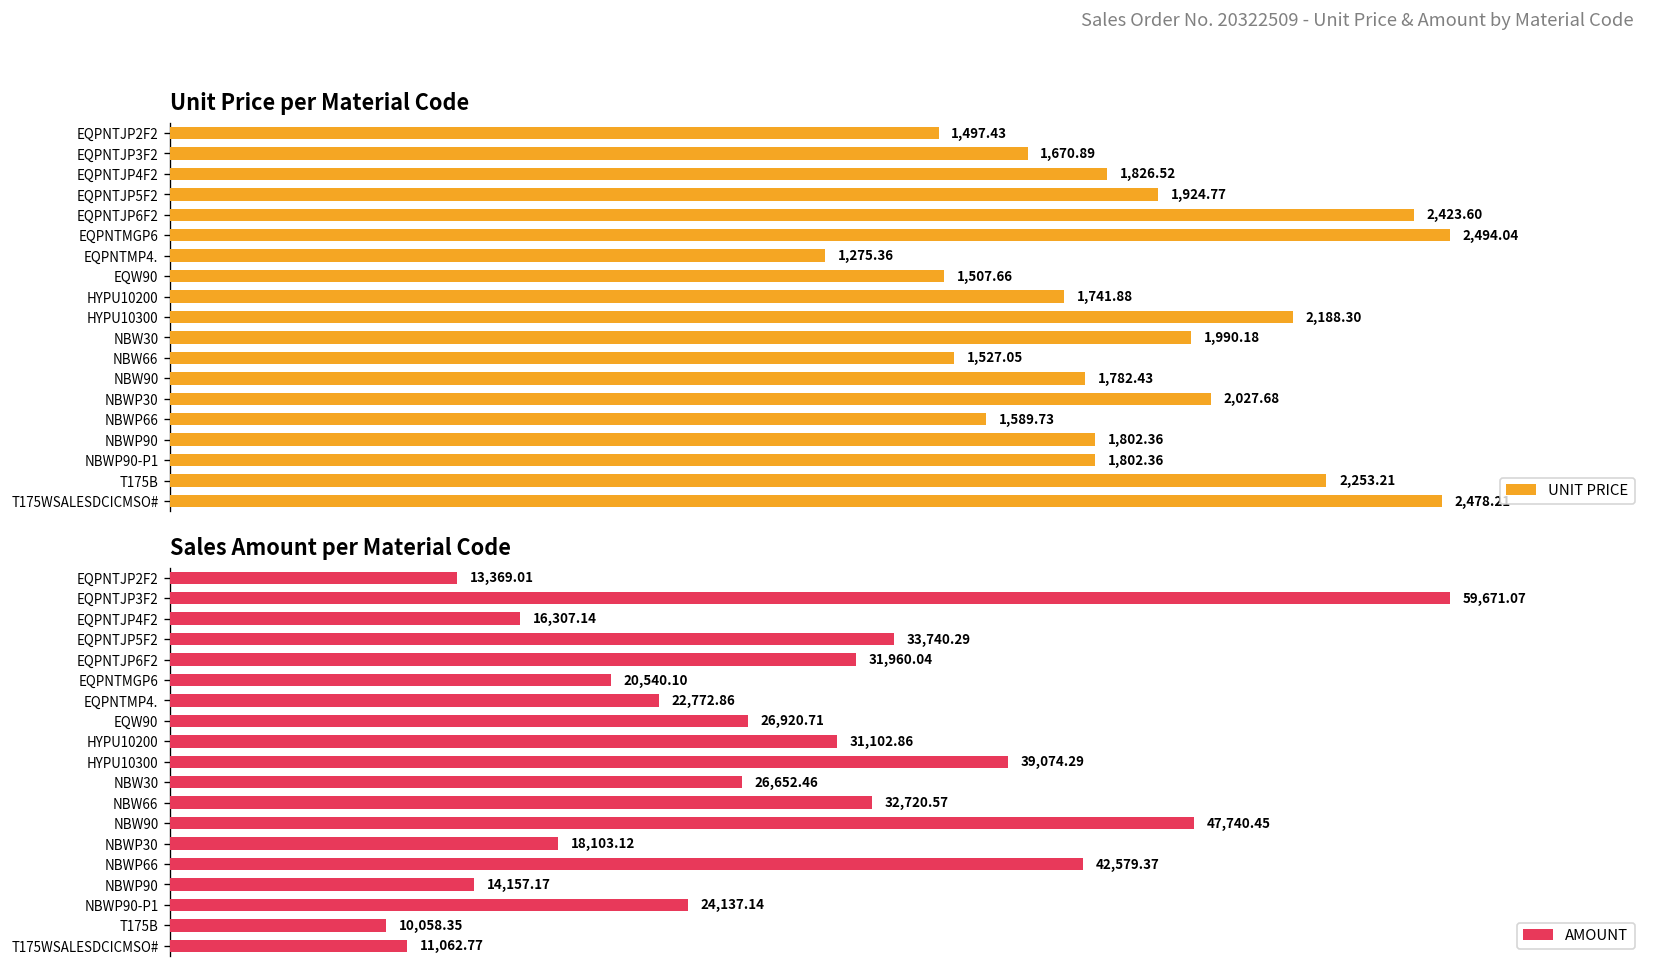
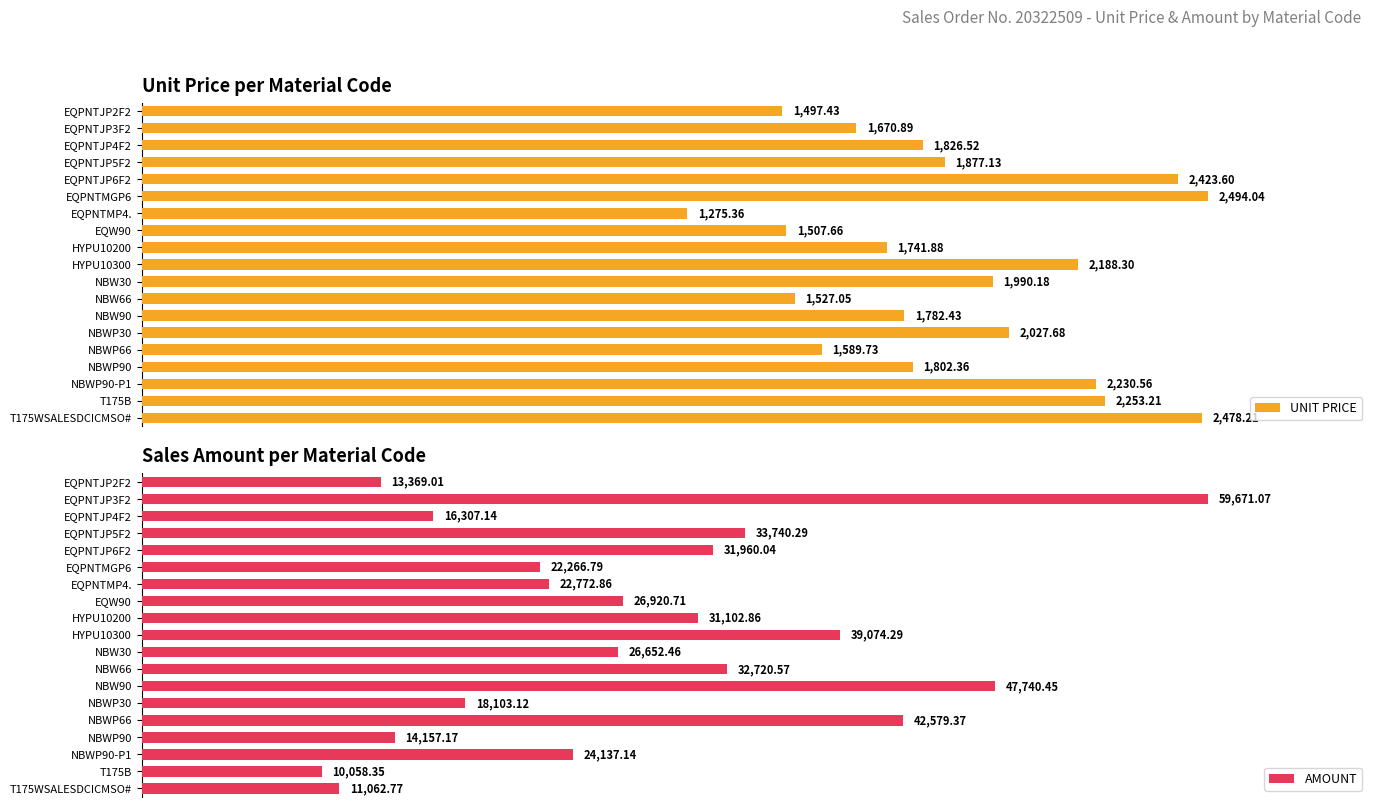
Unit Price per Material Code, EQPNTJP5F2: 1,924.77 -> 1,877.13
Unit Price per Material Code, NBWP90-P1: 1,802.36 -> 2,230.56
Sales Amount per Material Code, EQPNTMGP6: 20,540.10 -> 22,266.79
